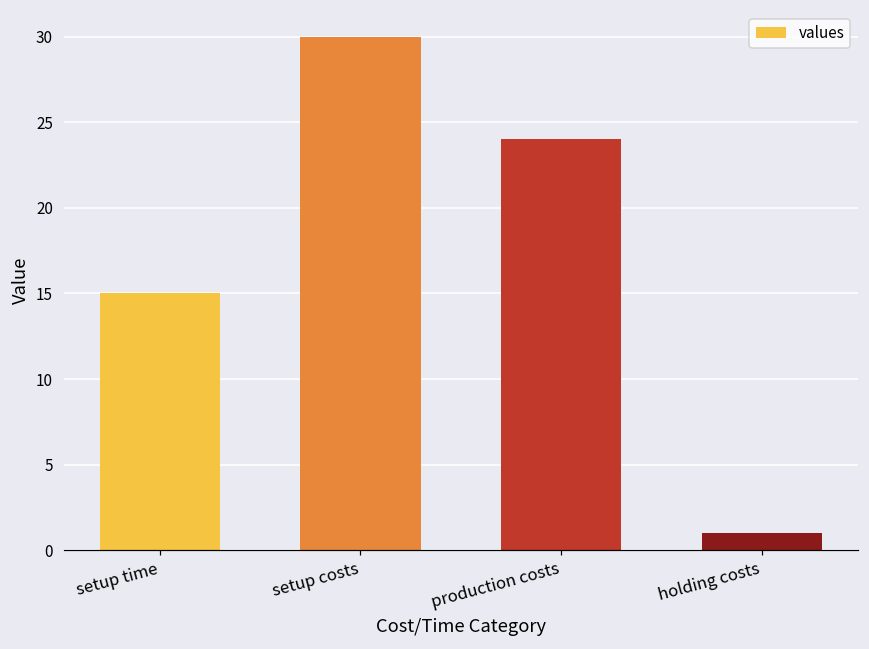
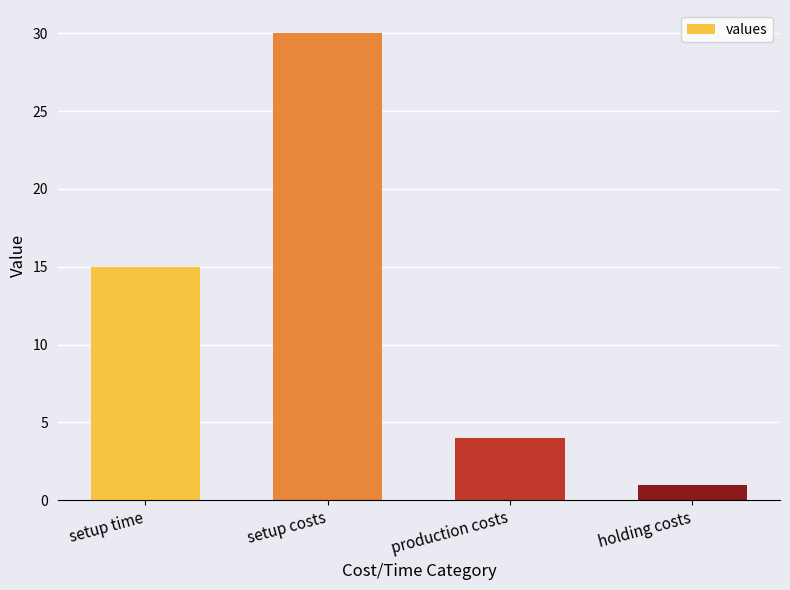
production costs: 24 -> 4
